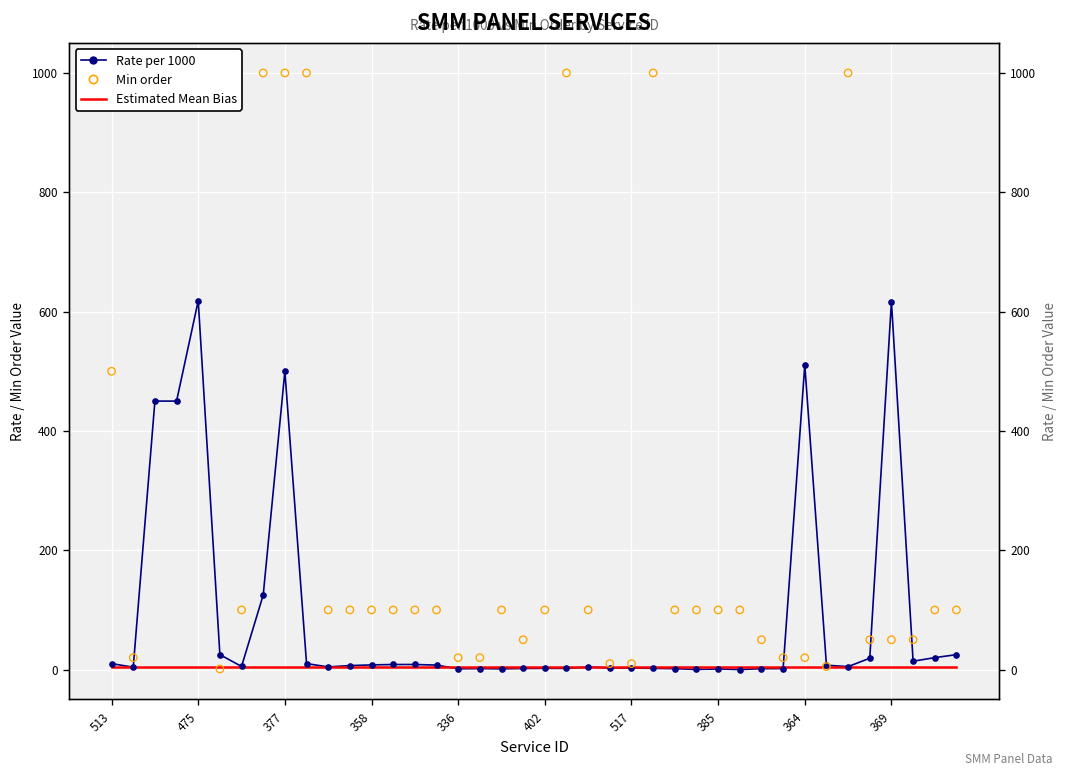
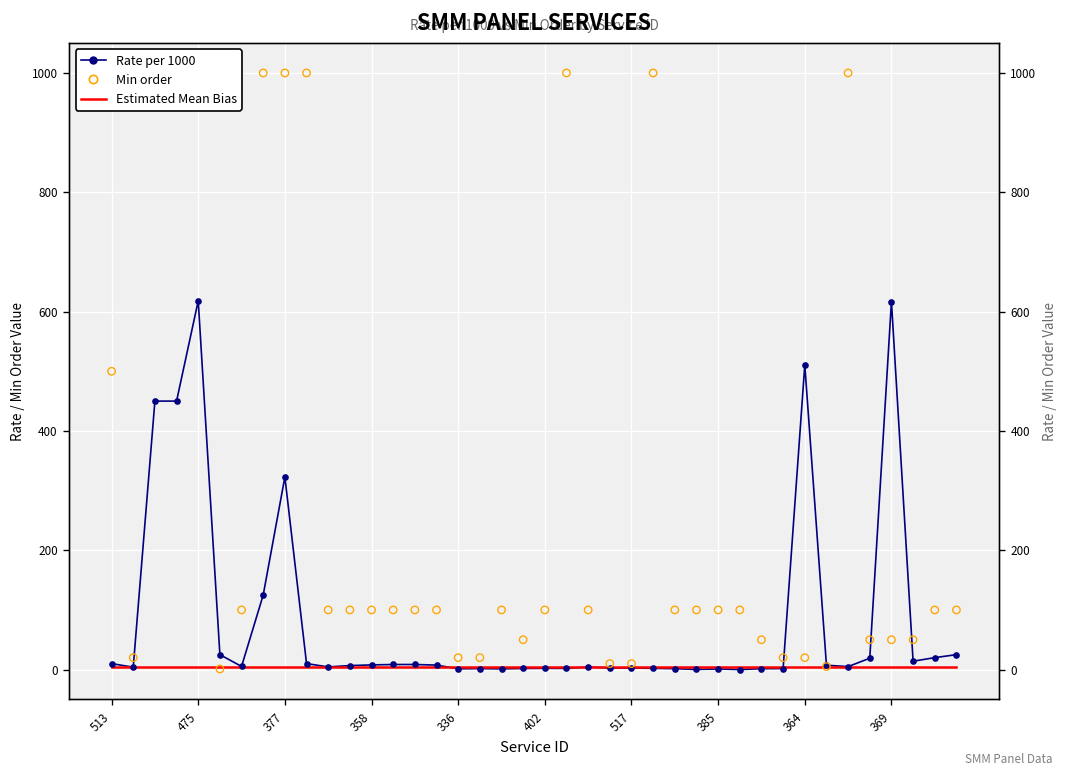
Rate per 1000, 377: 500 -> 320
